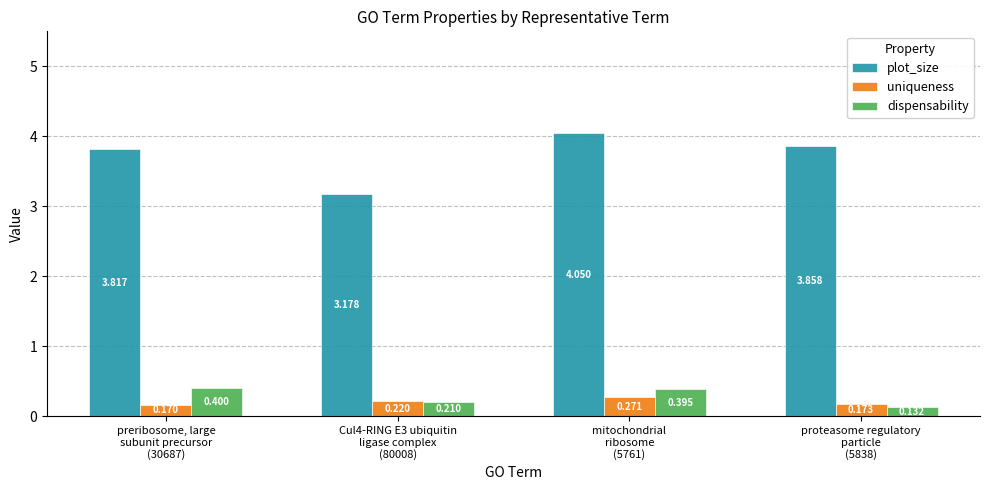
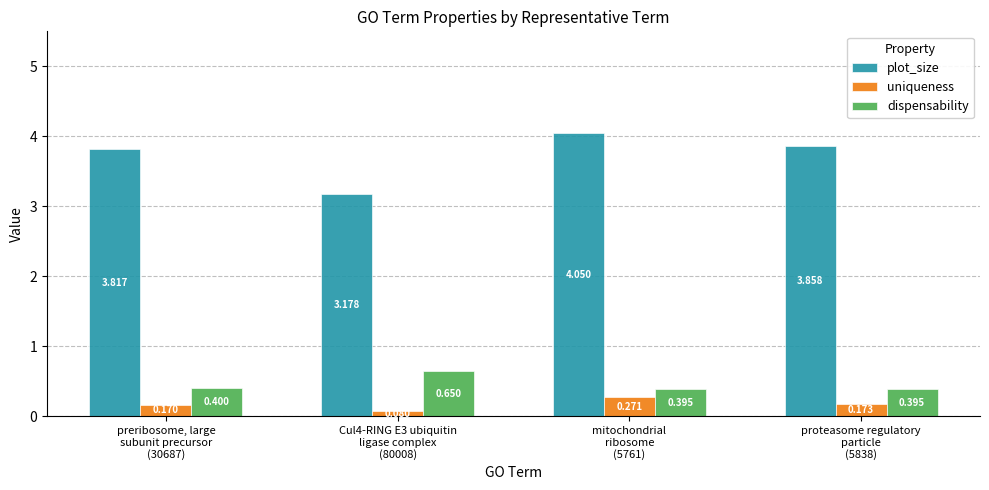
uniqueness, Cul4-RING E3 ubiquitin ligase complex (80008): 0.2 -> 0.1
dispensability, Cul4-RING E3 ubiquitin ligase complex (80008): 0.210 -> 0.650
dispensability, proteasome regulatory particle (5838): 0.132 -> 0.395
